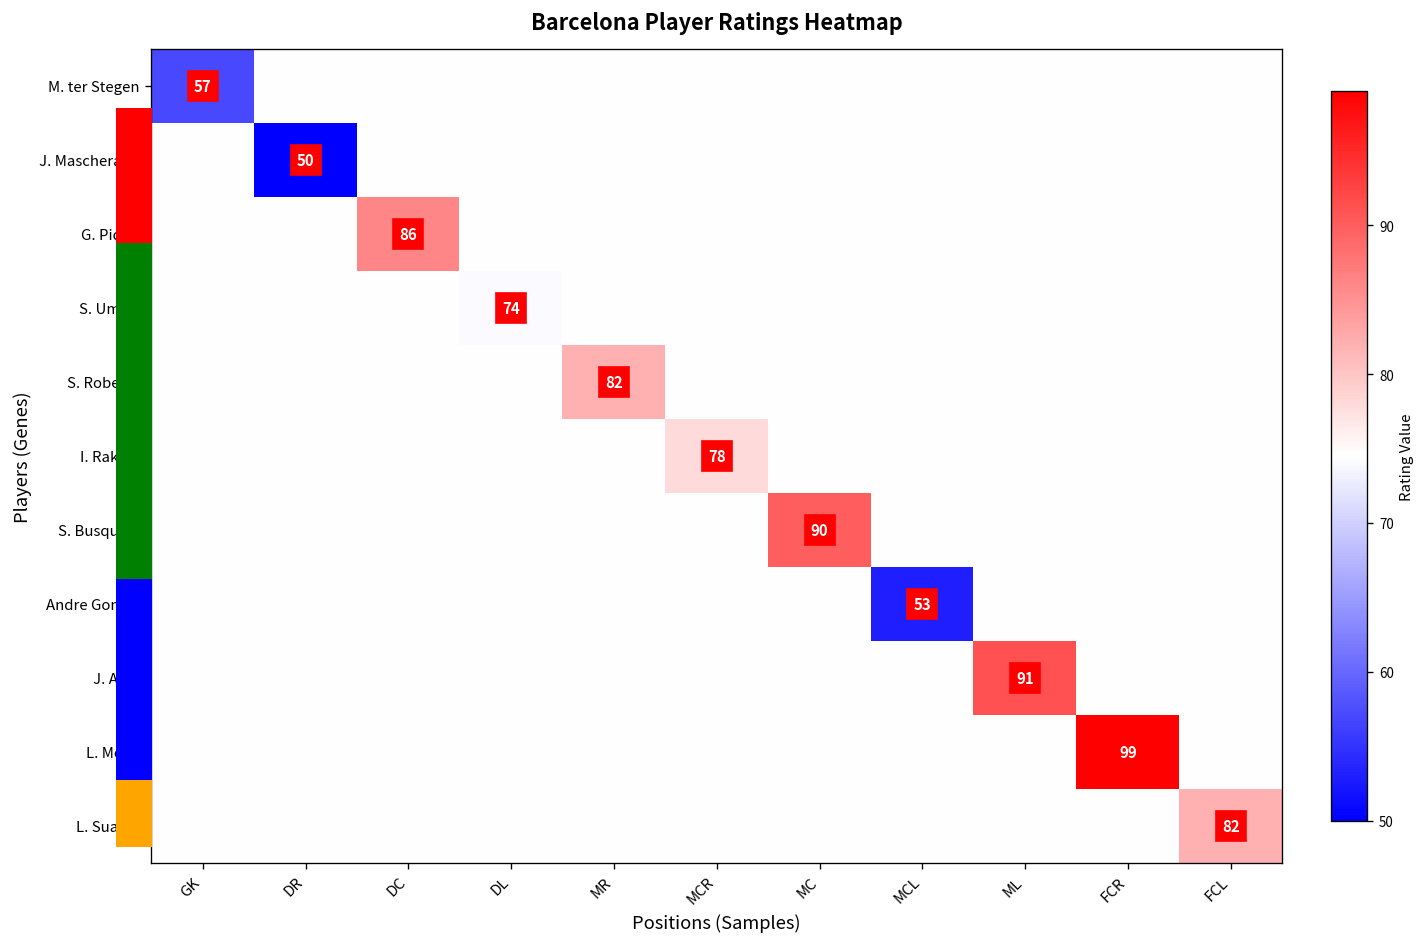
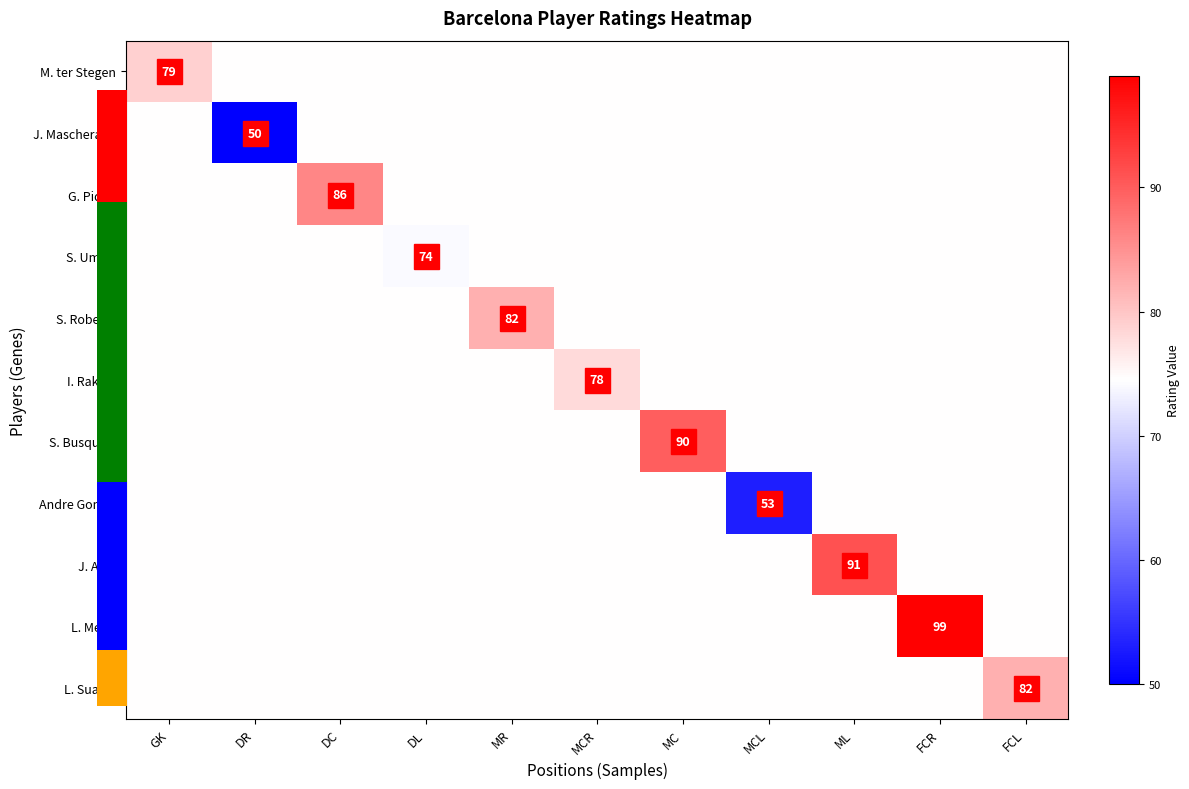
Barcelona Player Ratings Heatmap, M. ter Stegen, GK: 57 -> 79
